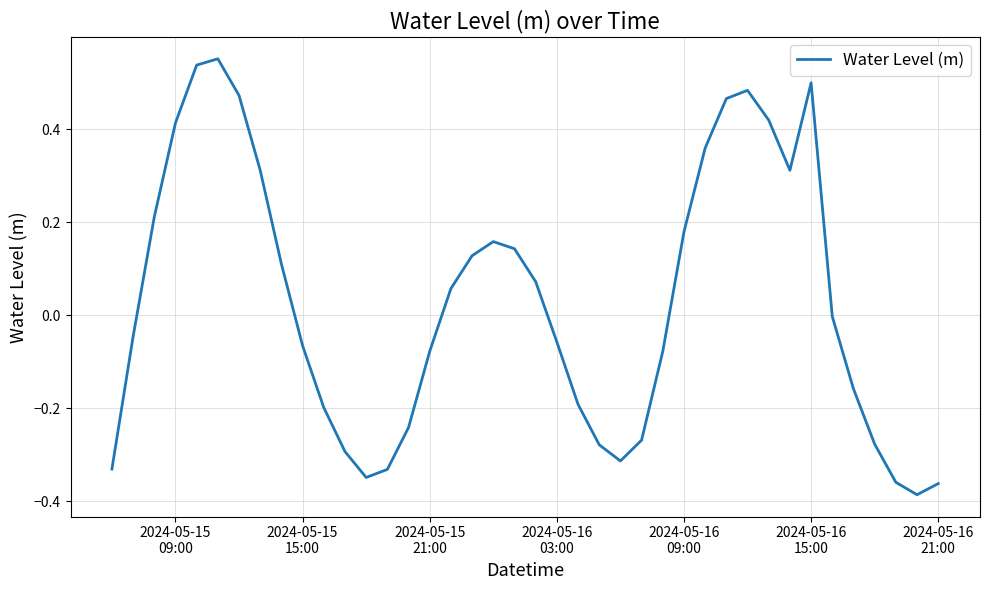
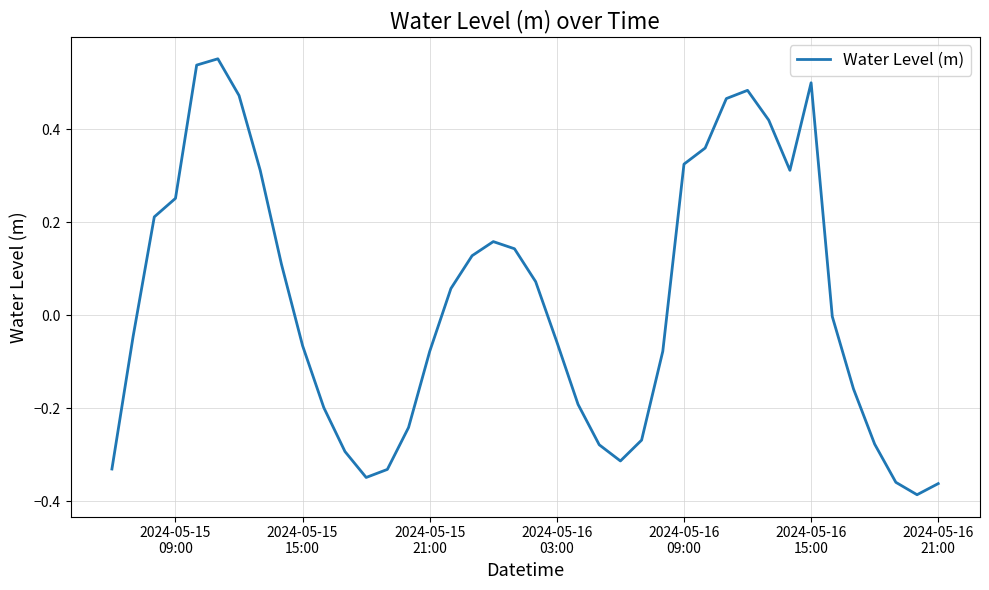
2024-05-15 09:00: 0.41 -> 0.25
2024-05-16 09:00: 0.18 -> 0.33
